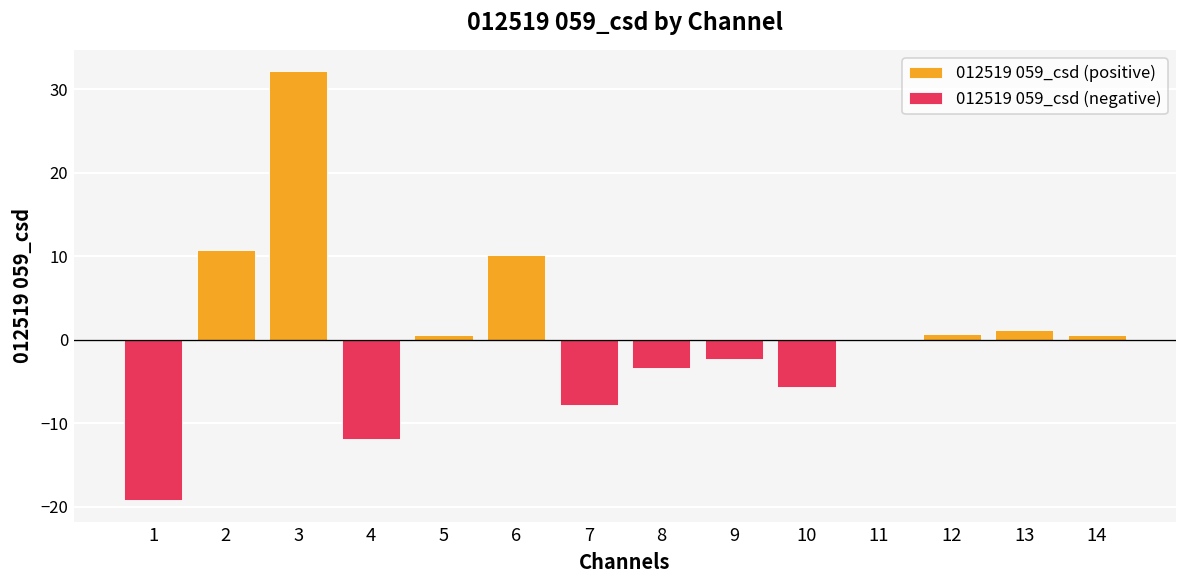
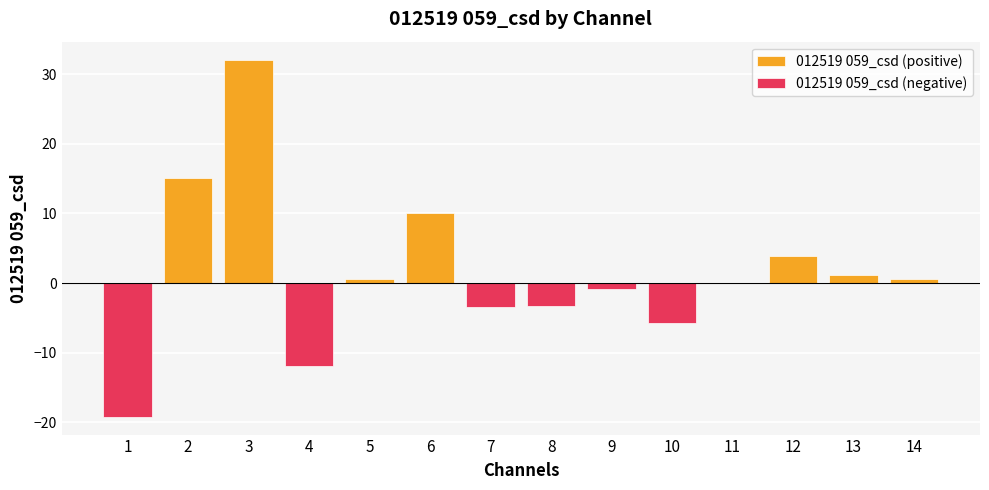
012519 059_csd (positive), 2: 11 -> 15
012519 059_csd (negative), 7: -8 -> -3
012519 059_csd (negative), 9: -2 -> -1
012519 059_csd (positive), 12: 1 -> 4
